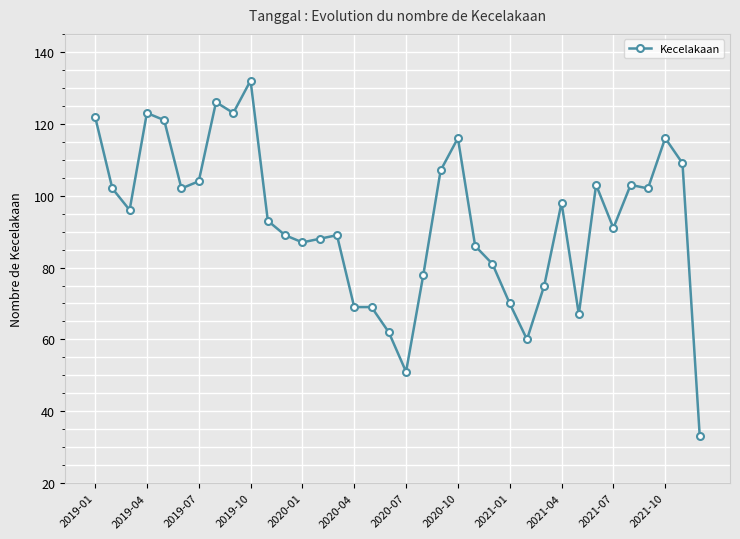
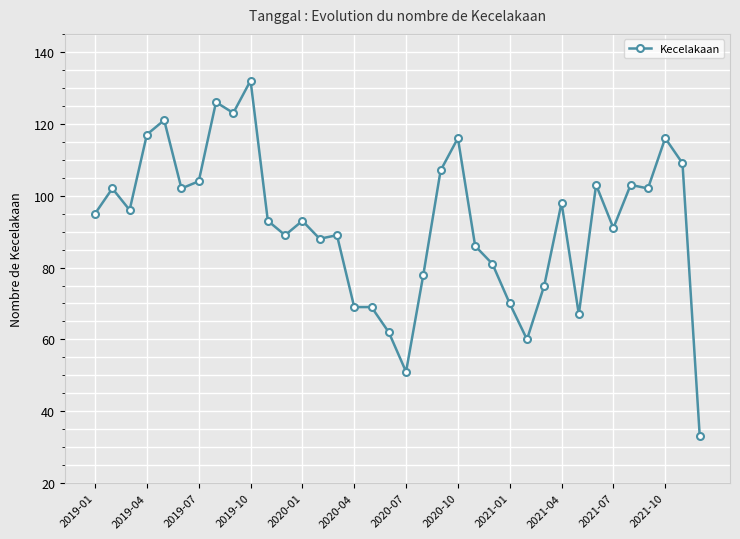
2019-01: 122 -> 95
2019-04: 123 -> 117
2020-01: 87 -> 93
